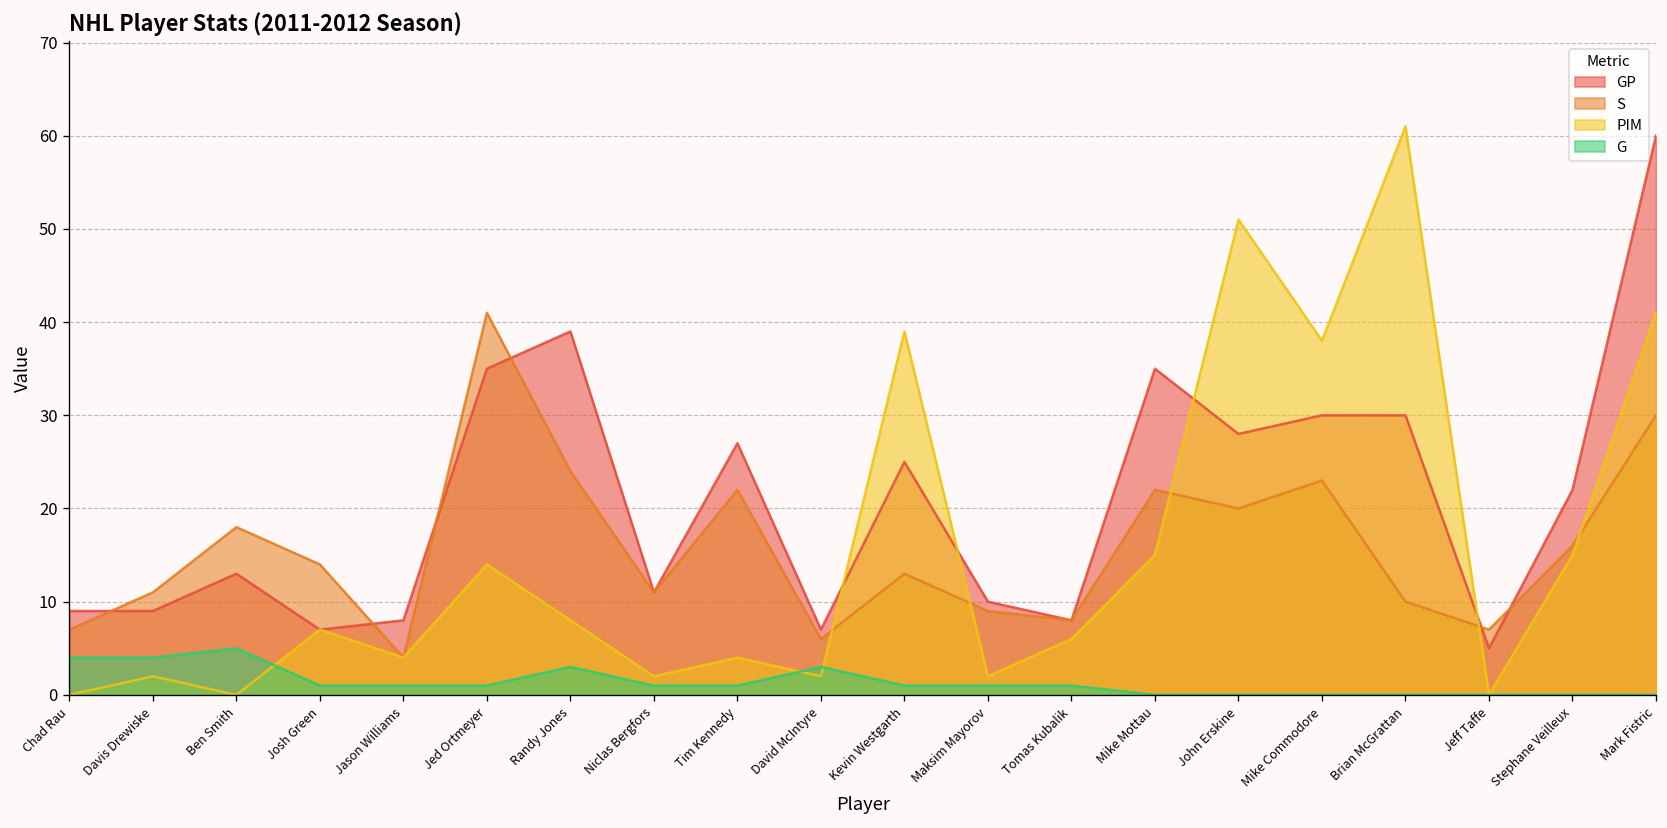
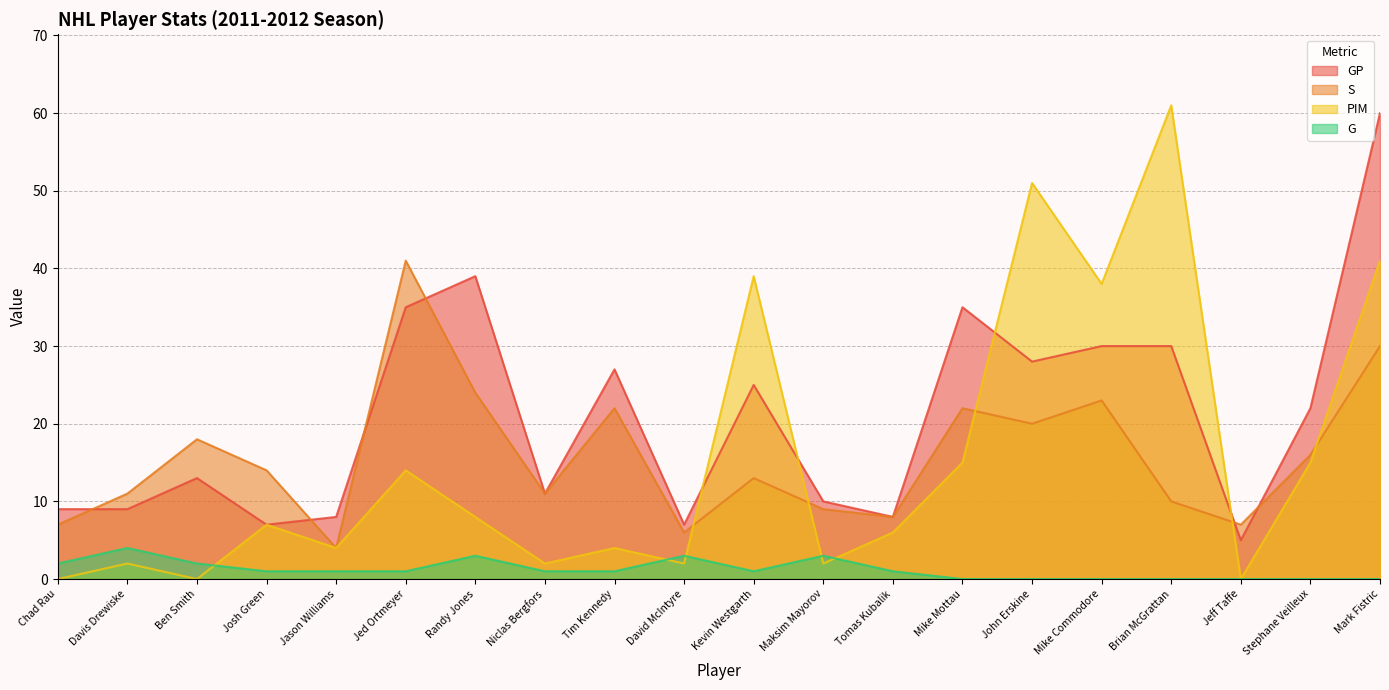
G, Chad Rau: 4 -> 2
G, Ben Smith: 5 -> 2
G, Maksim Mayorov: 1 -> 3
